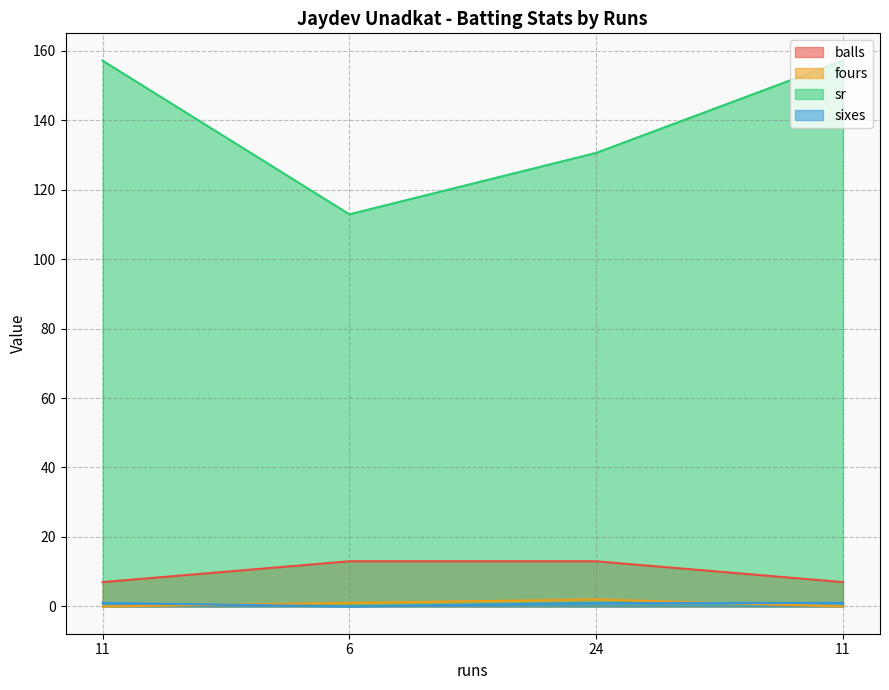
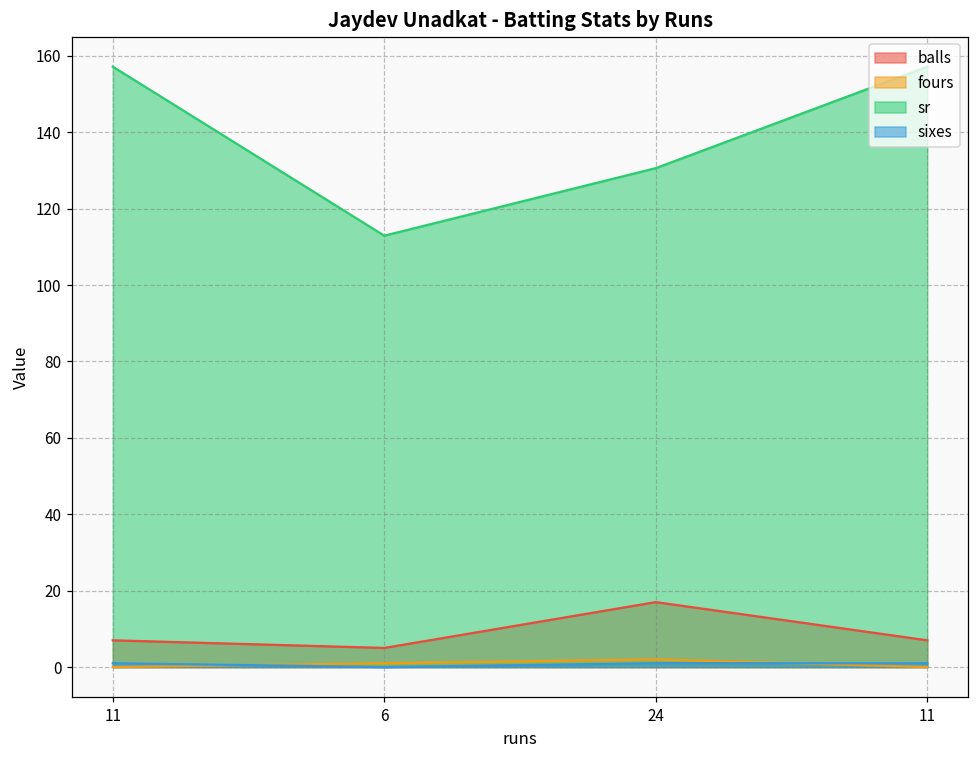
balls, 6: 13 -> 5
balls, 24: 13 -> 17
